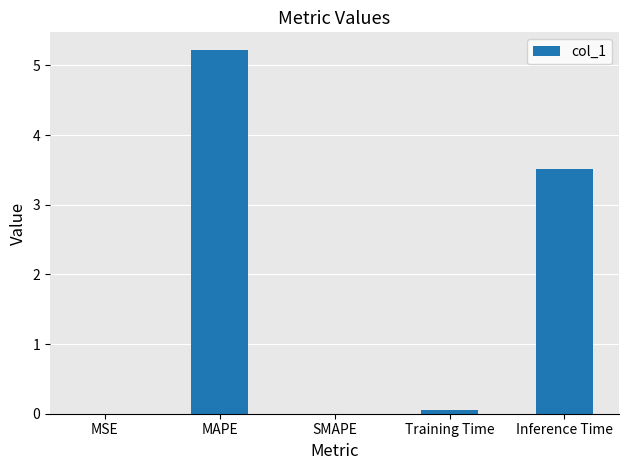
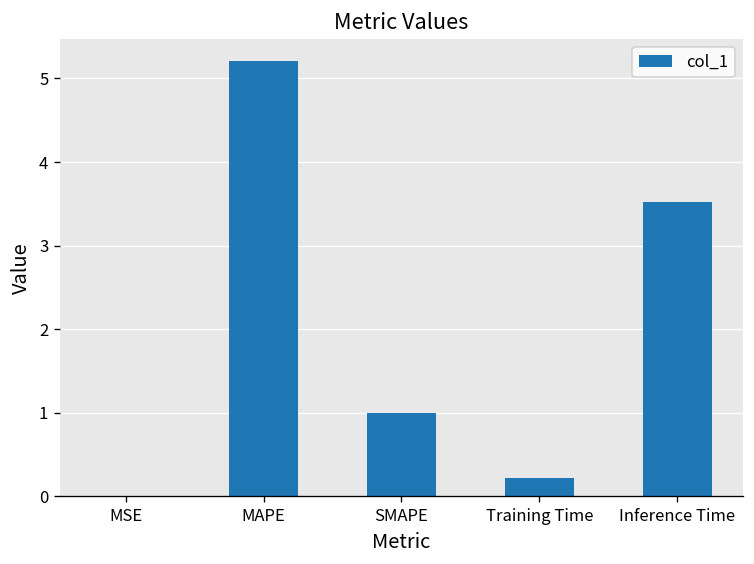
SMAPE: 0 -> 1
Training Time: 0.1 -> 0.2
